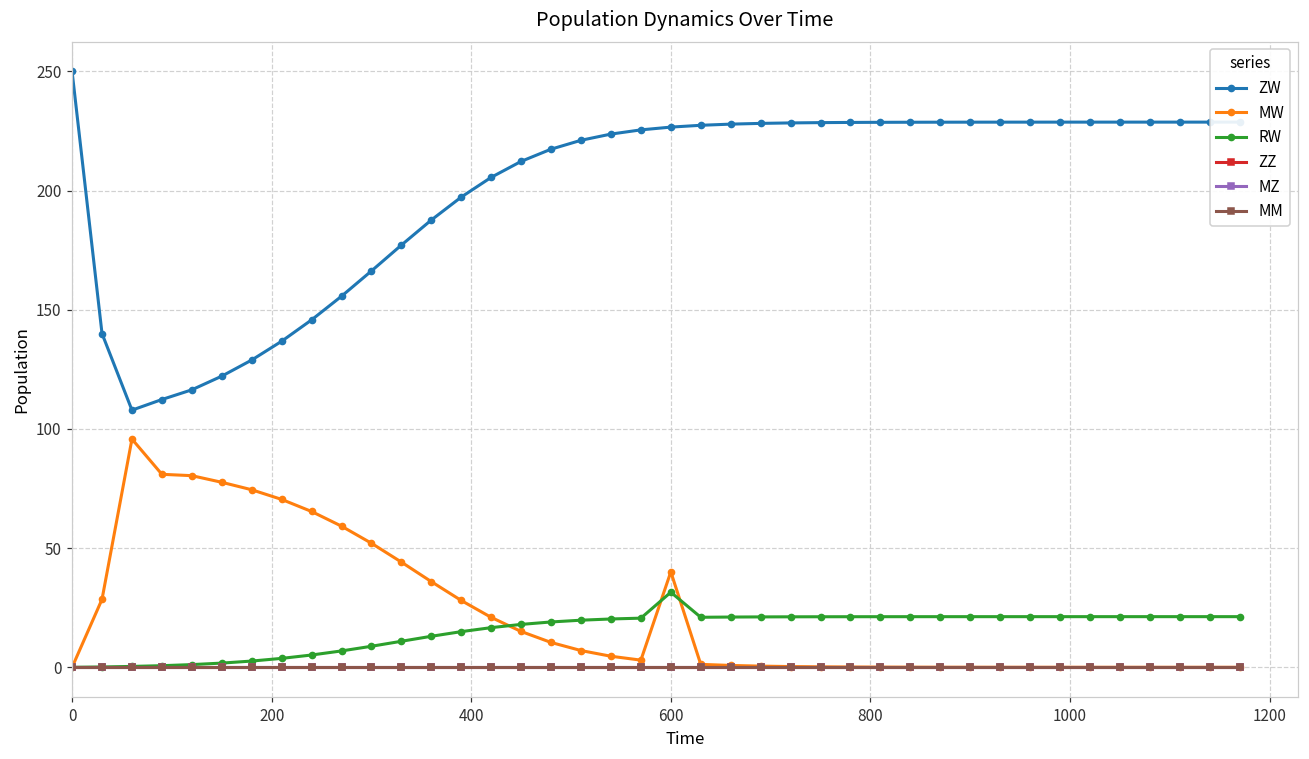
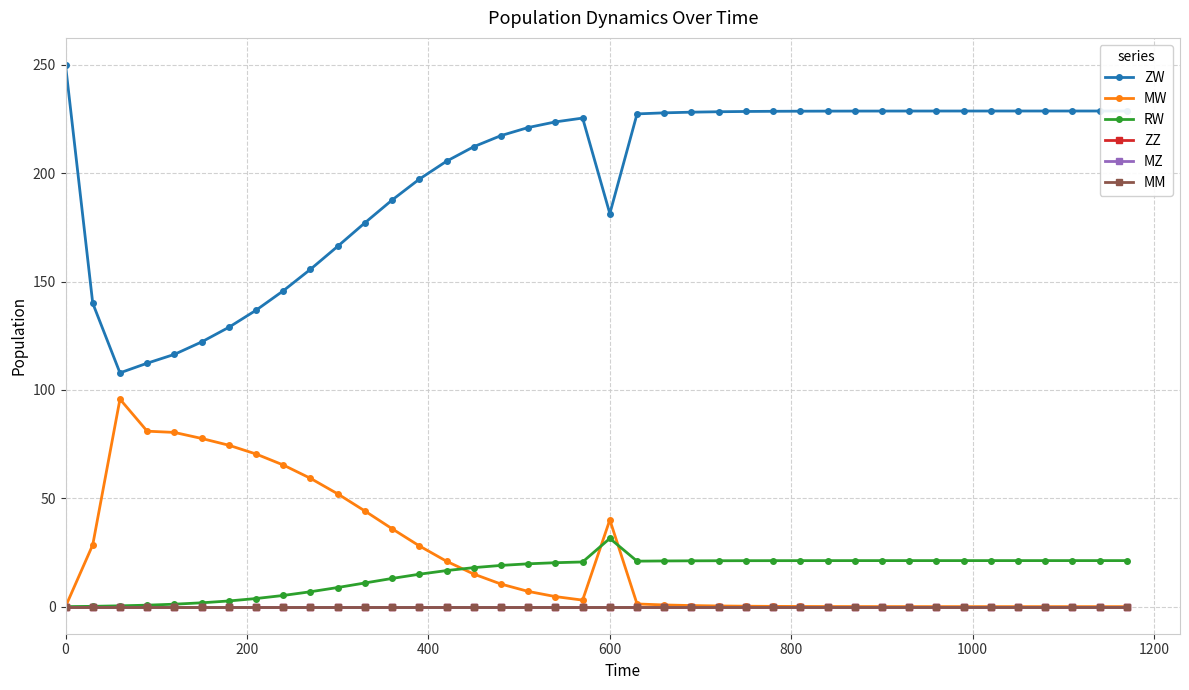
ZW, 600: 227 -> 181
